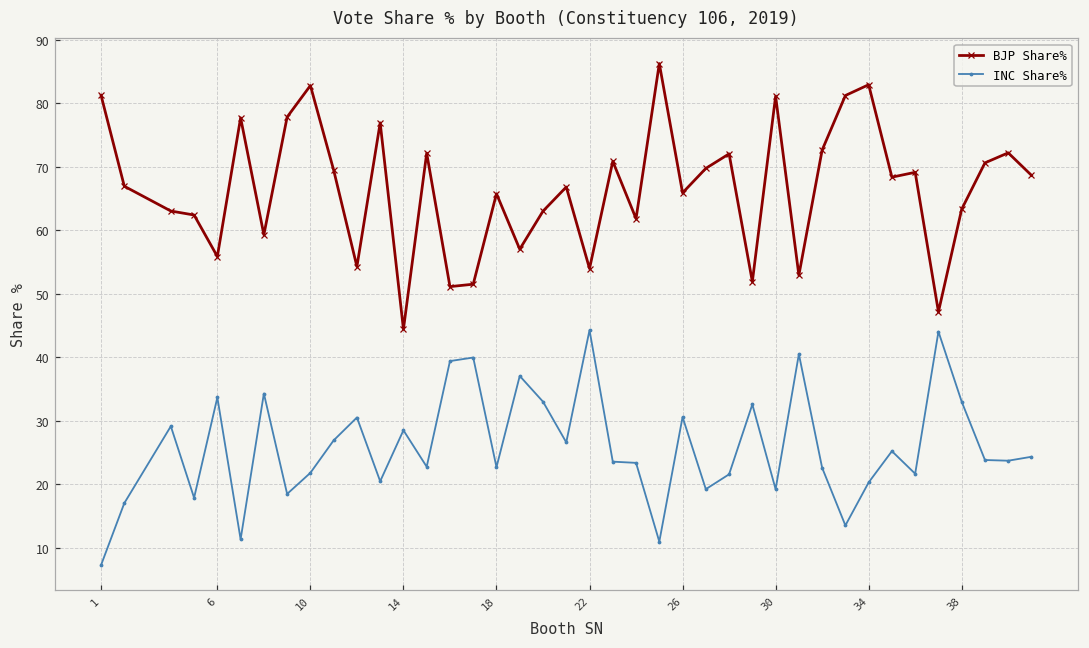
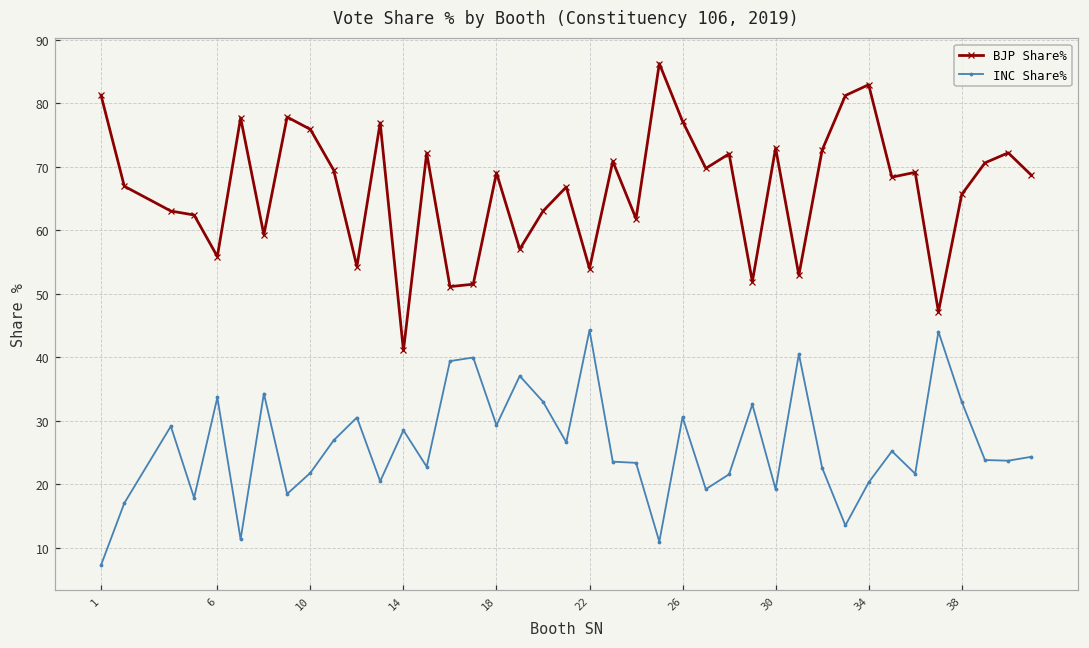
BJP Share%, 10: 83 -> 76
BJP Share%, 14: 44 -> 41
BJP Share%, 18: 66 -> 69
INC Share%, 18: 23 -> 29
BJP Share%, 26: 66 -> 77
BJP Share%, 30: 81 -> 73
BJP Share%, 38: 63 -> 66
